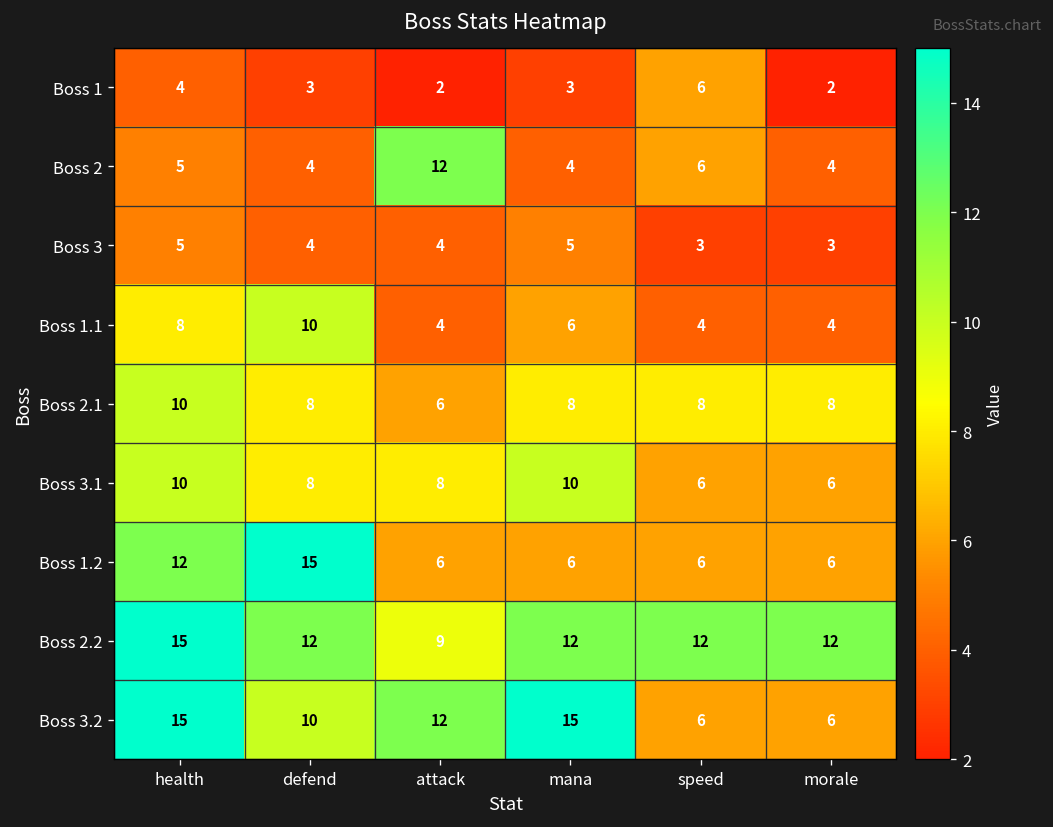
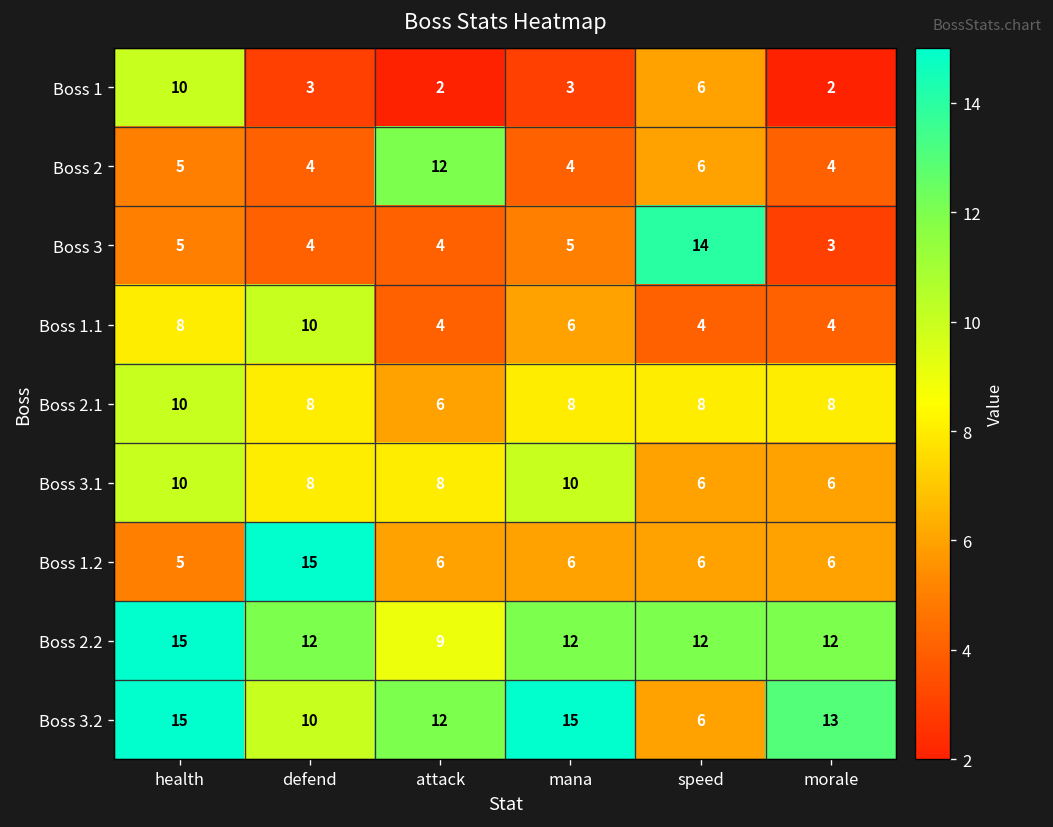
Boss 1, health: 4 -> 10
Boss 3, speed: 3 -> 14
Boss 1.2, health: 12 -> 5
Boss 3.2, morale: 6 -> 13
